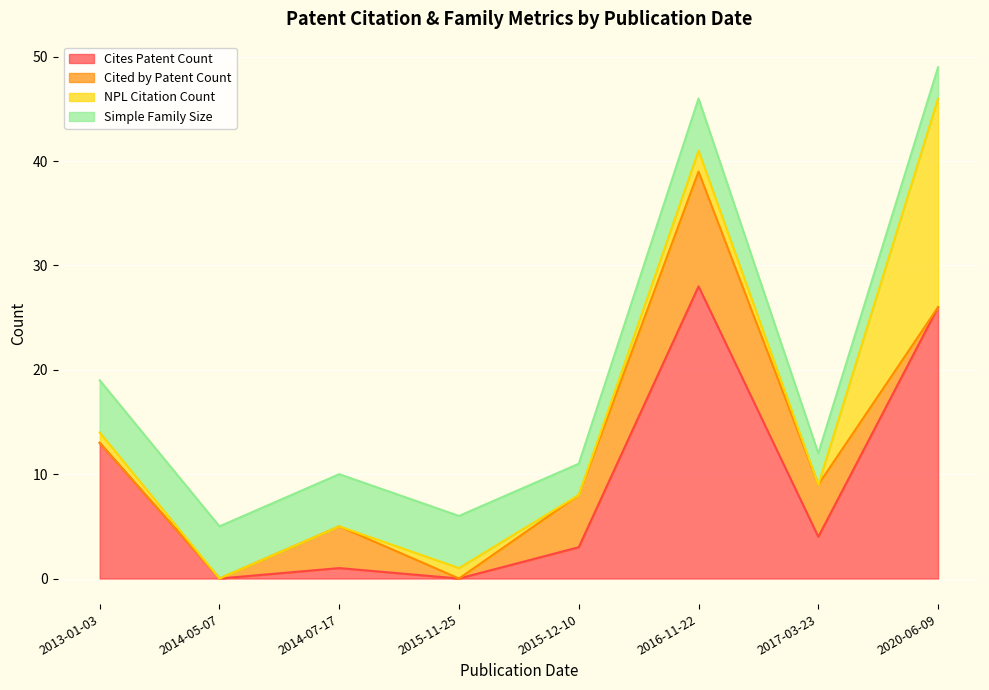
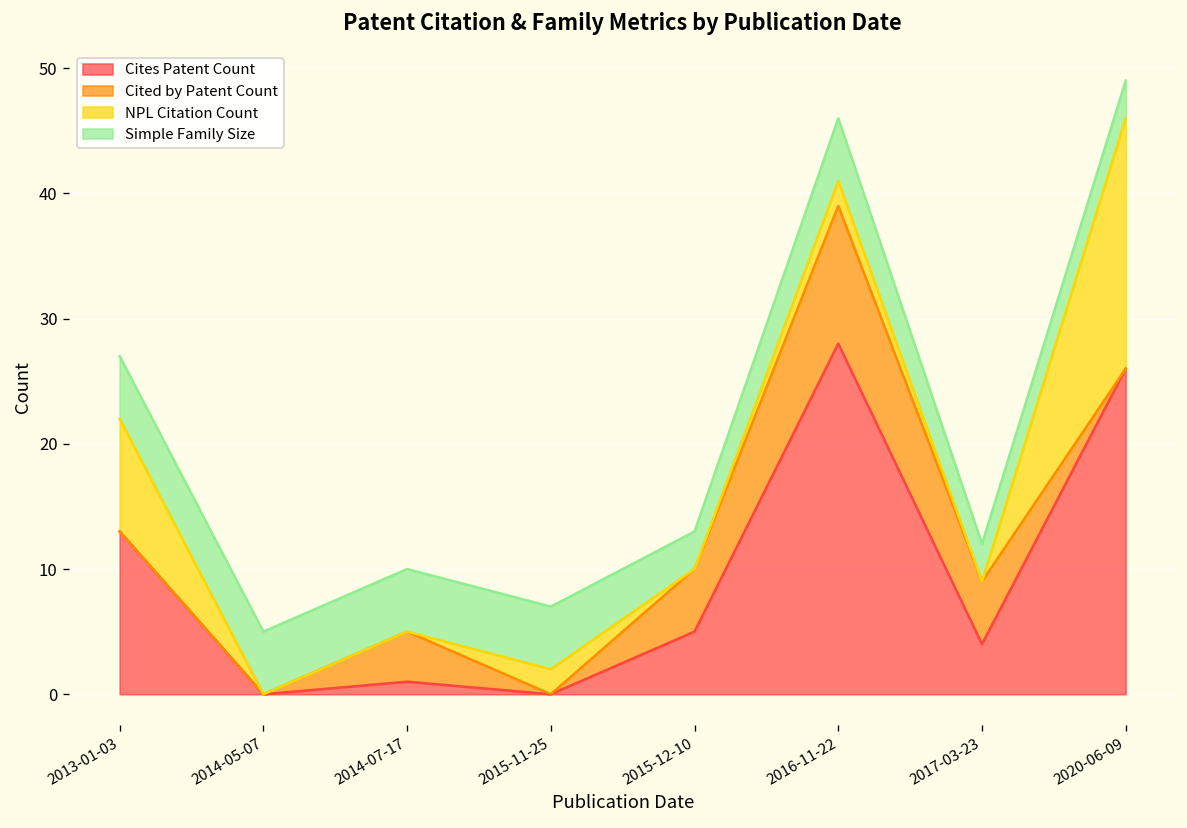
NPL Citation Count, 2013-01-03: 1 -> 9
NPL Citation Count, 2015-11-25: 1 -> 2
Cites Patent Count, 2015-12-10: 3 -> 5
